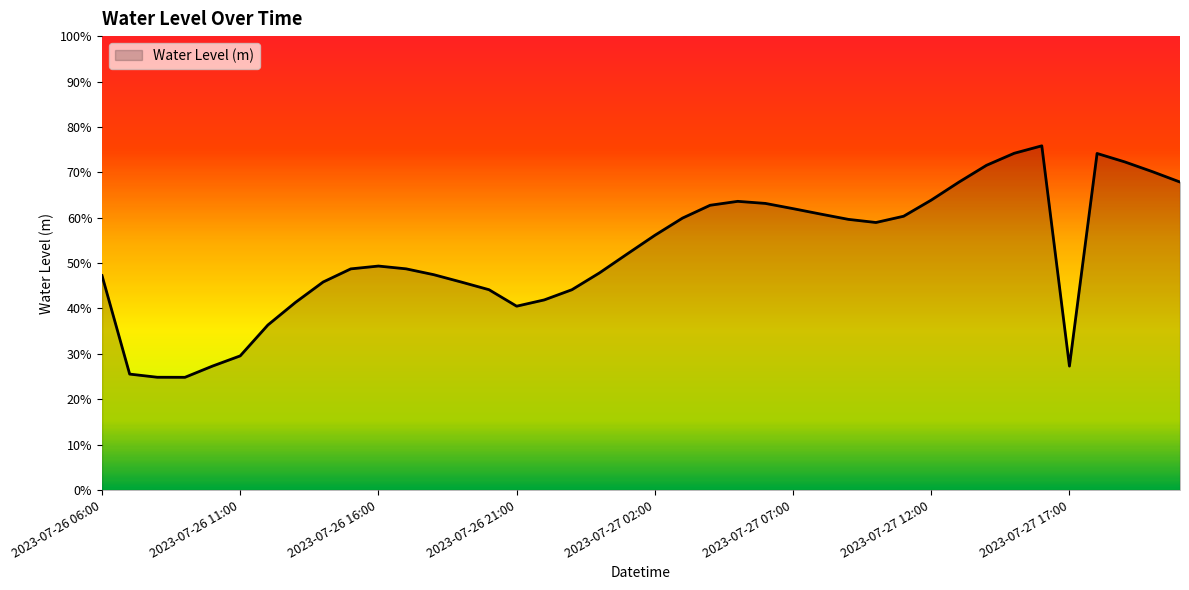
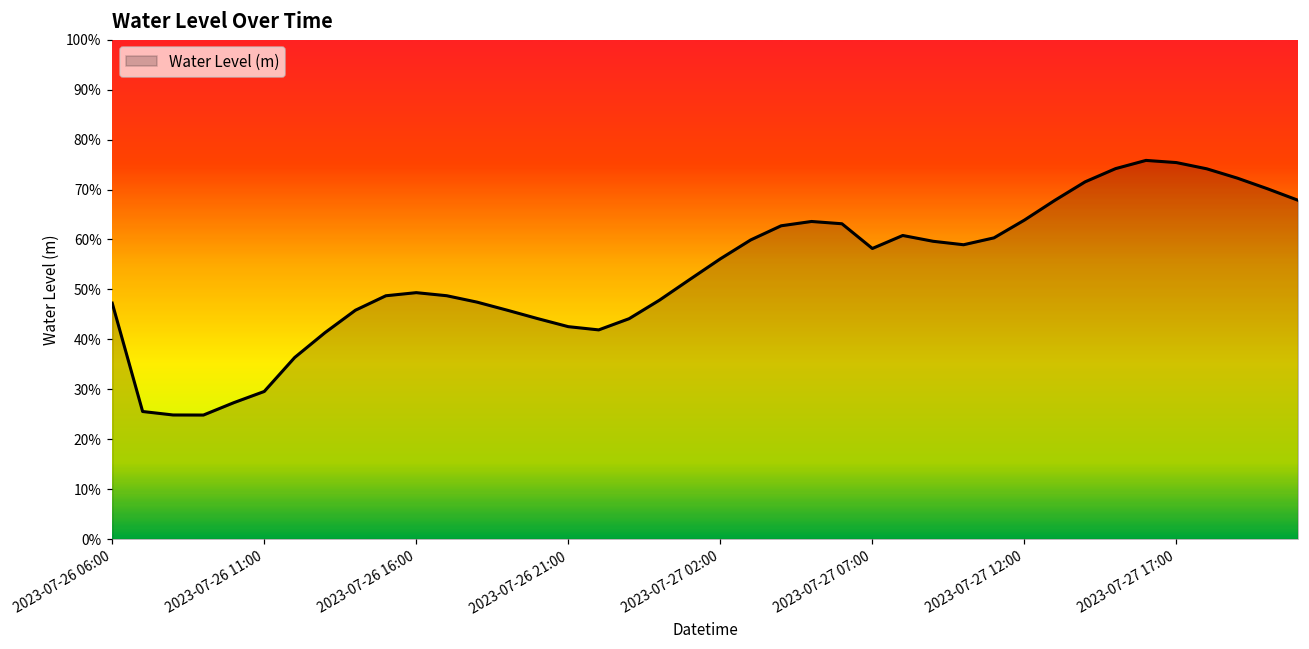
2023-07-26 21:00: 41% -> 43%
2023-07-27 07:00: 62% -> 58%
2023-07-27 17:00: 27% -> 75%
